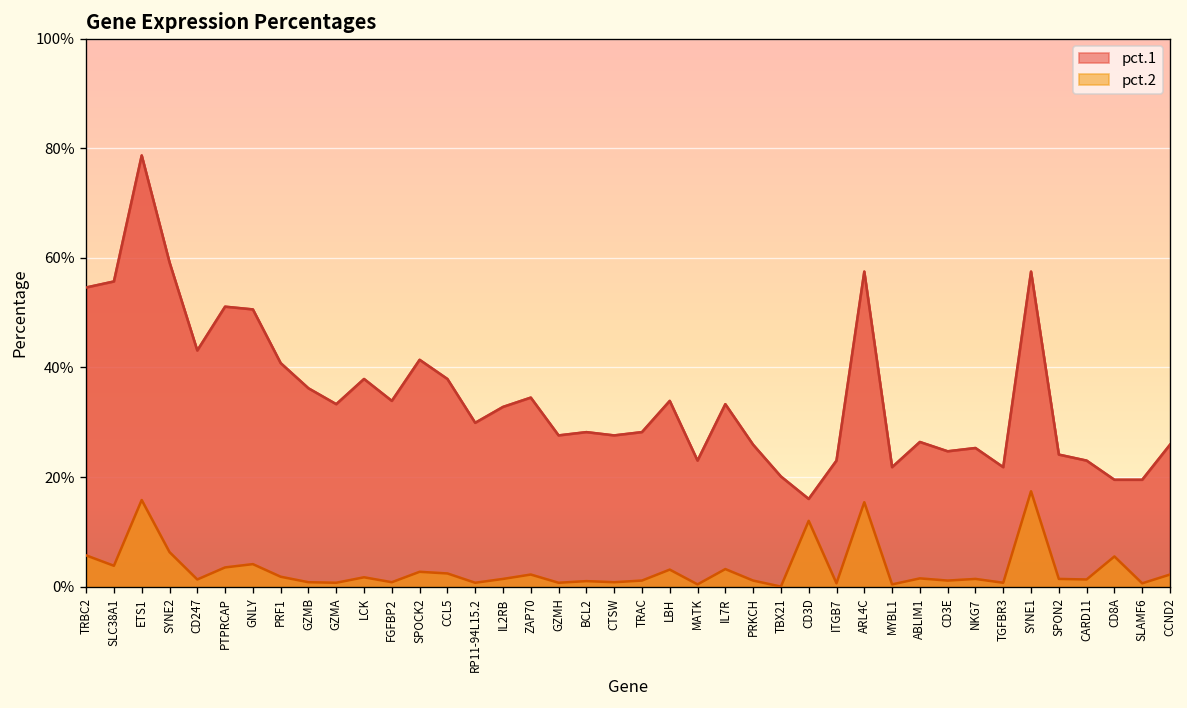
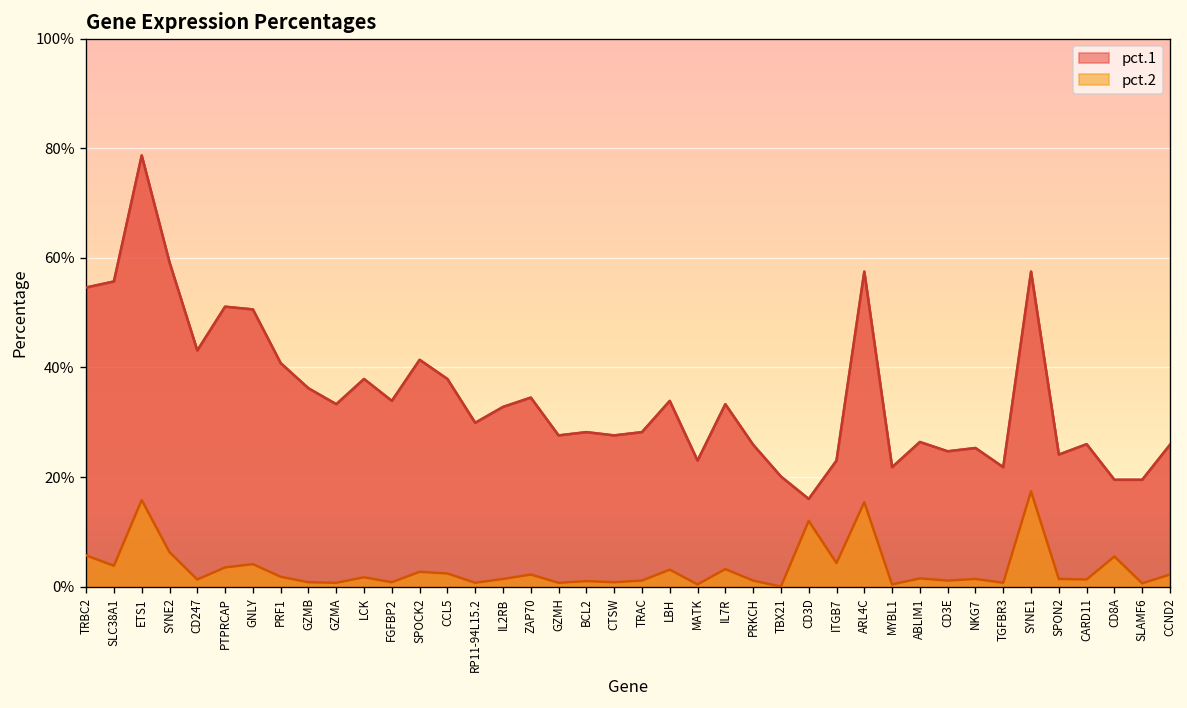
pct.2, ITGB7: 1% -> 4%
pct.1, CARD11: 23% -> 26%
